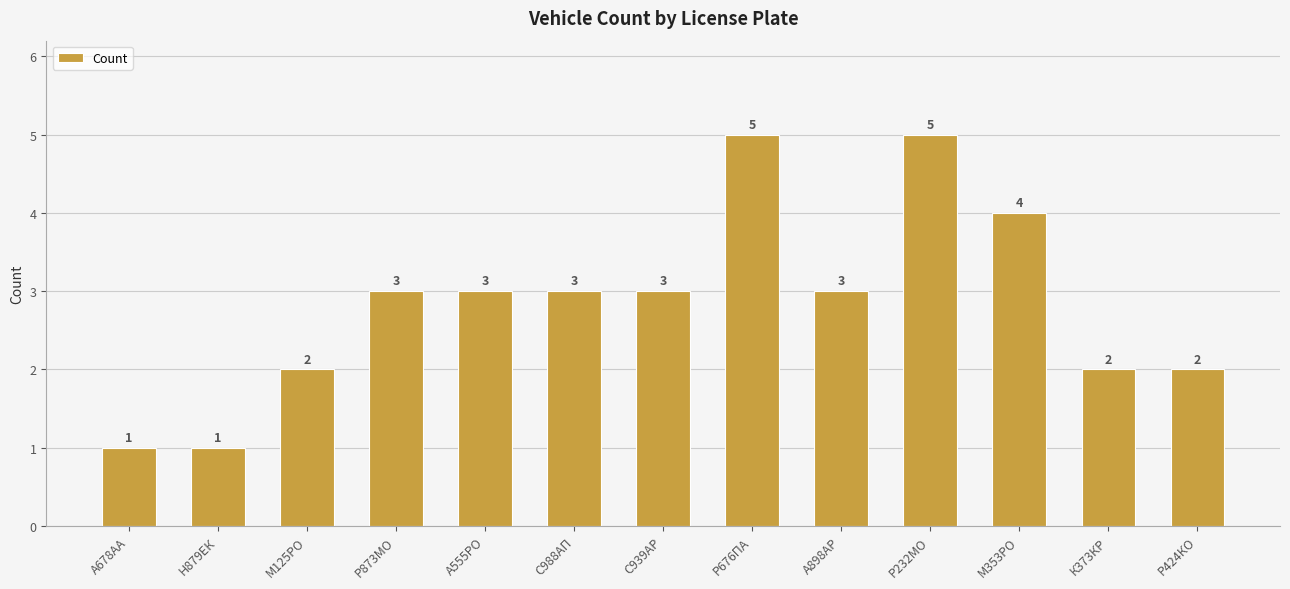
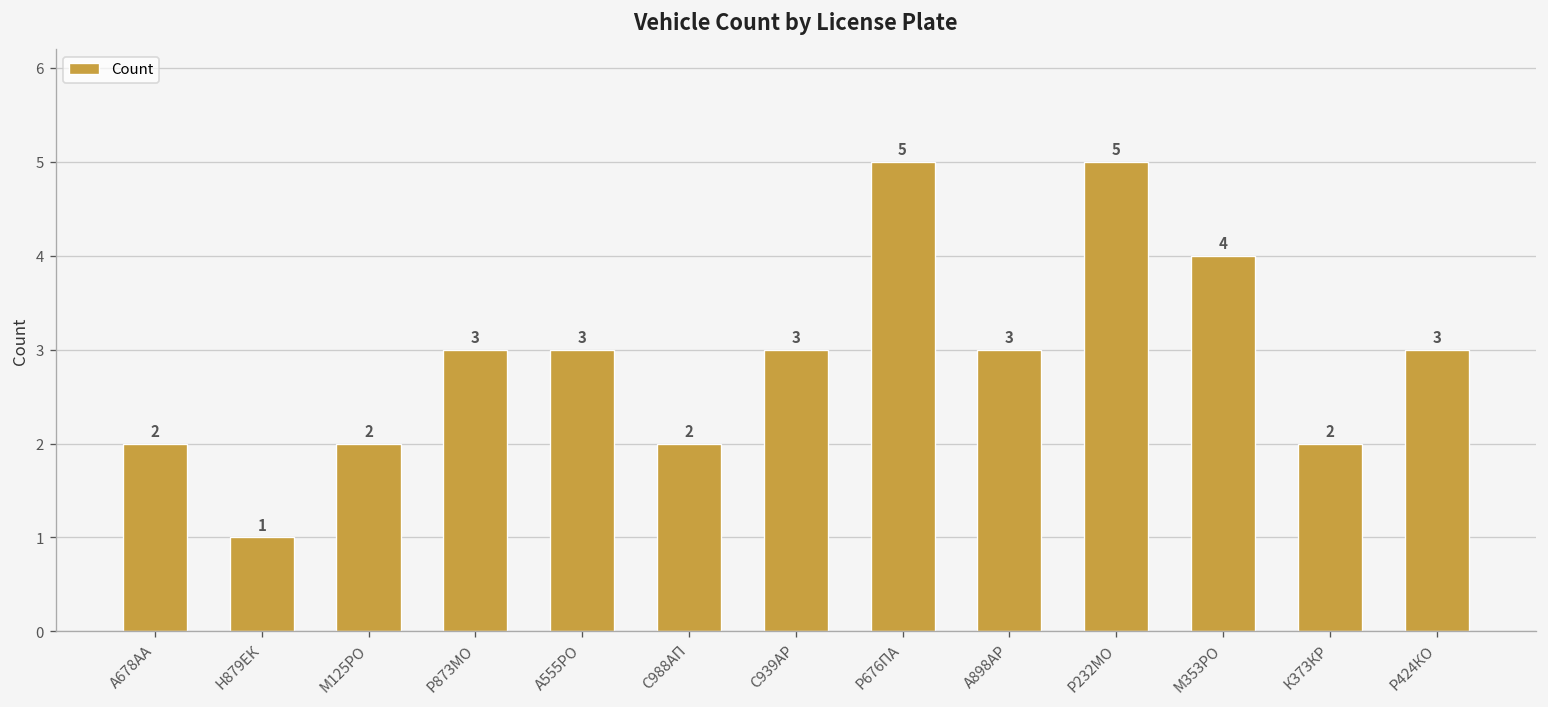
А678АА: 1 -> 2
С988АП: 3 -> 2
Р424КО: 2 -> 3
